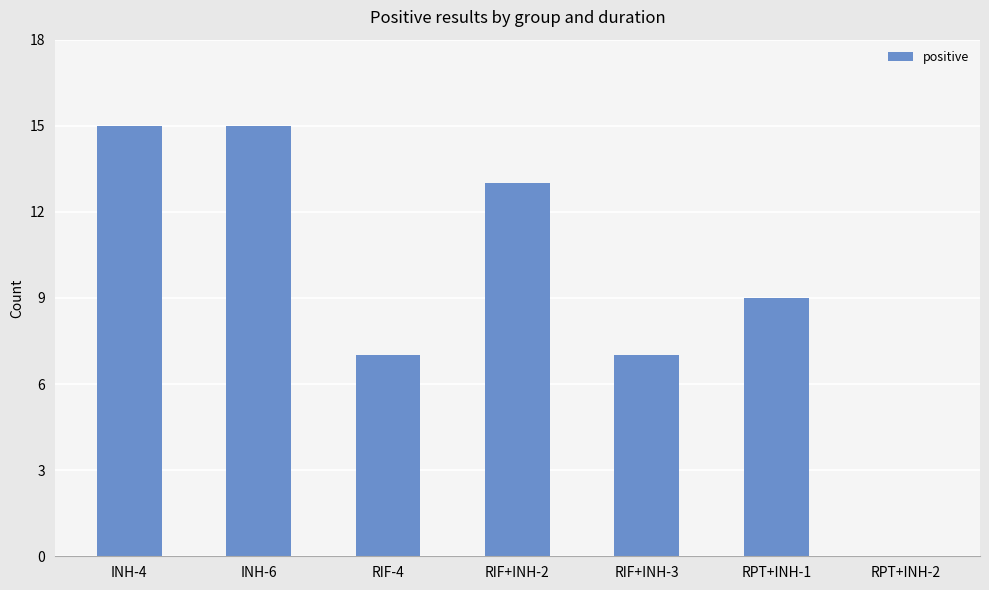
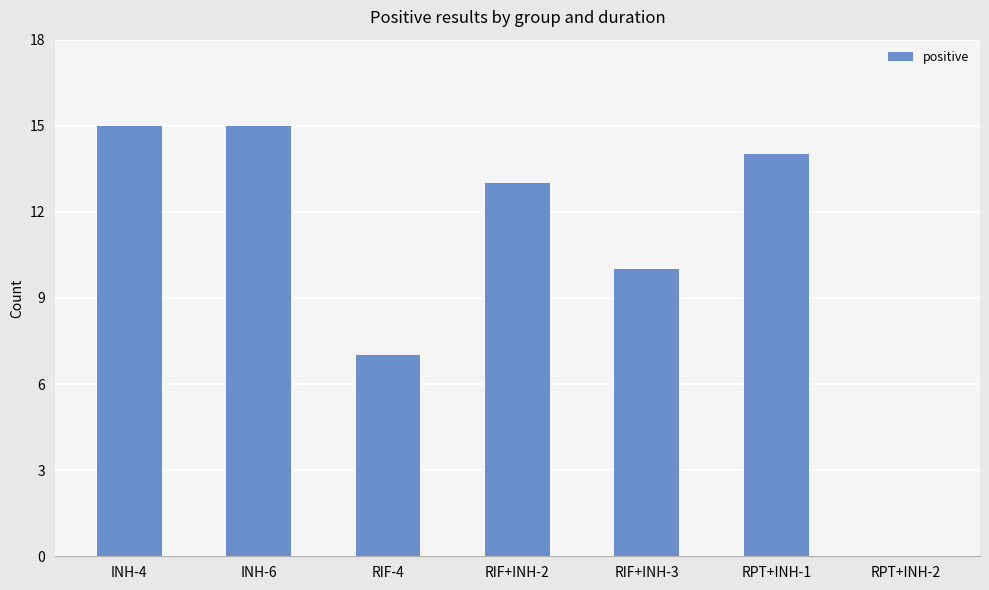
RIF+INH-3: 7 -> 10
RPT+INH-1: 9 -> 14
